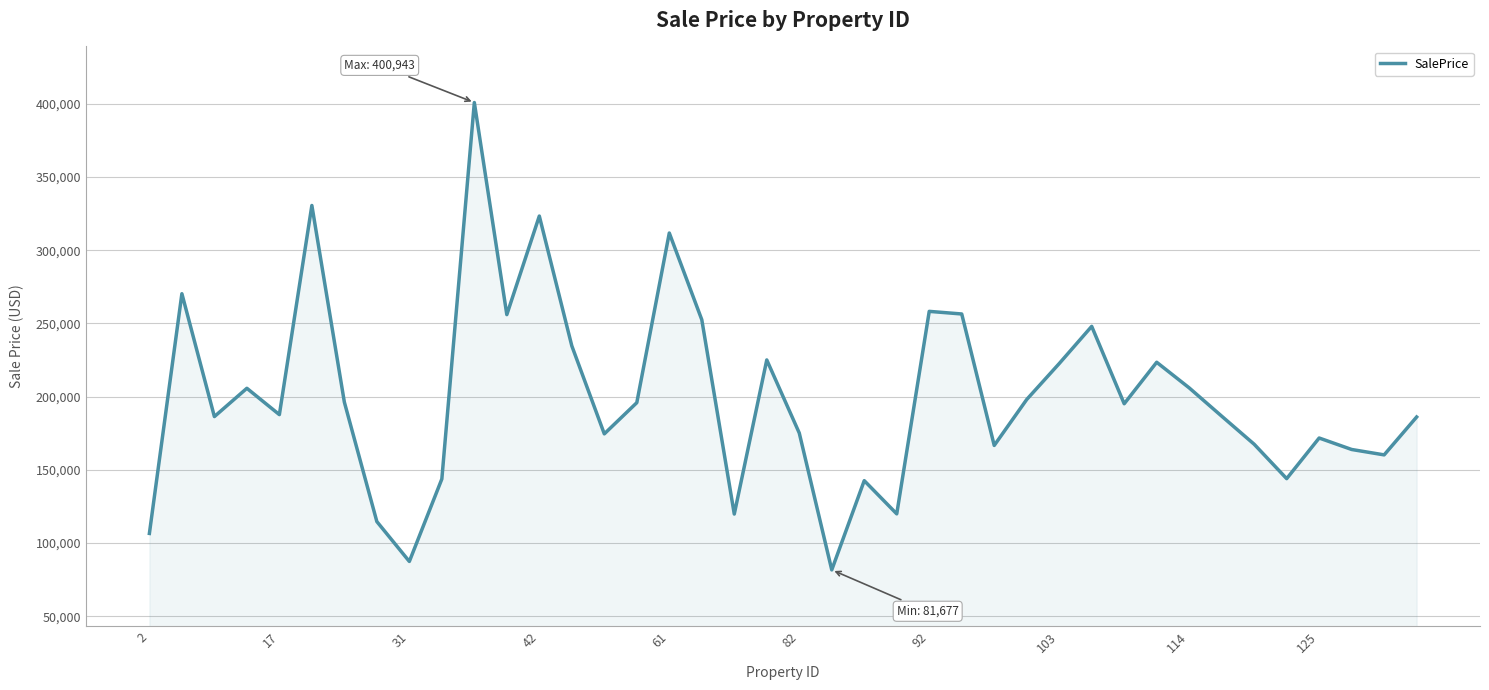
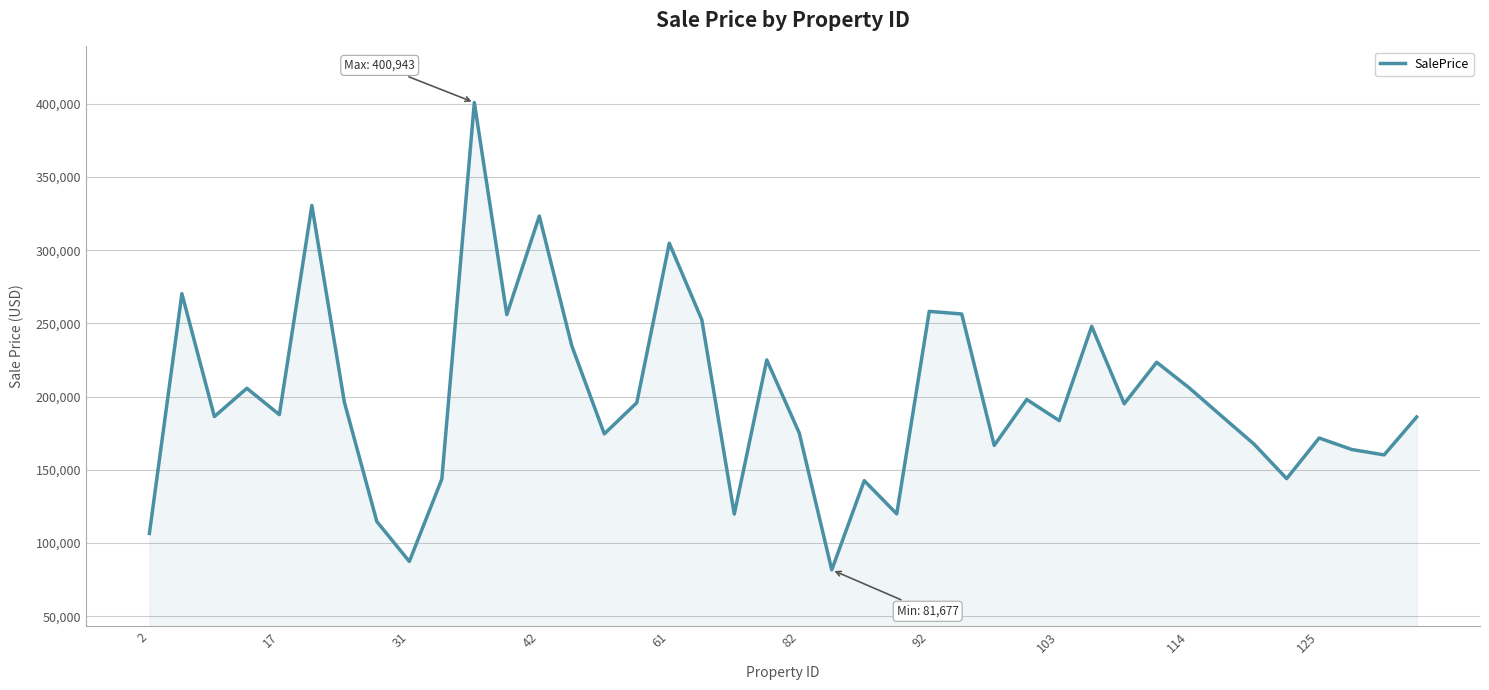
61: 312,000 -> 305,000
103: 223,000 -> 184,000
